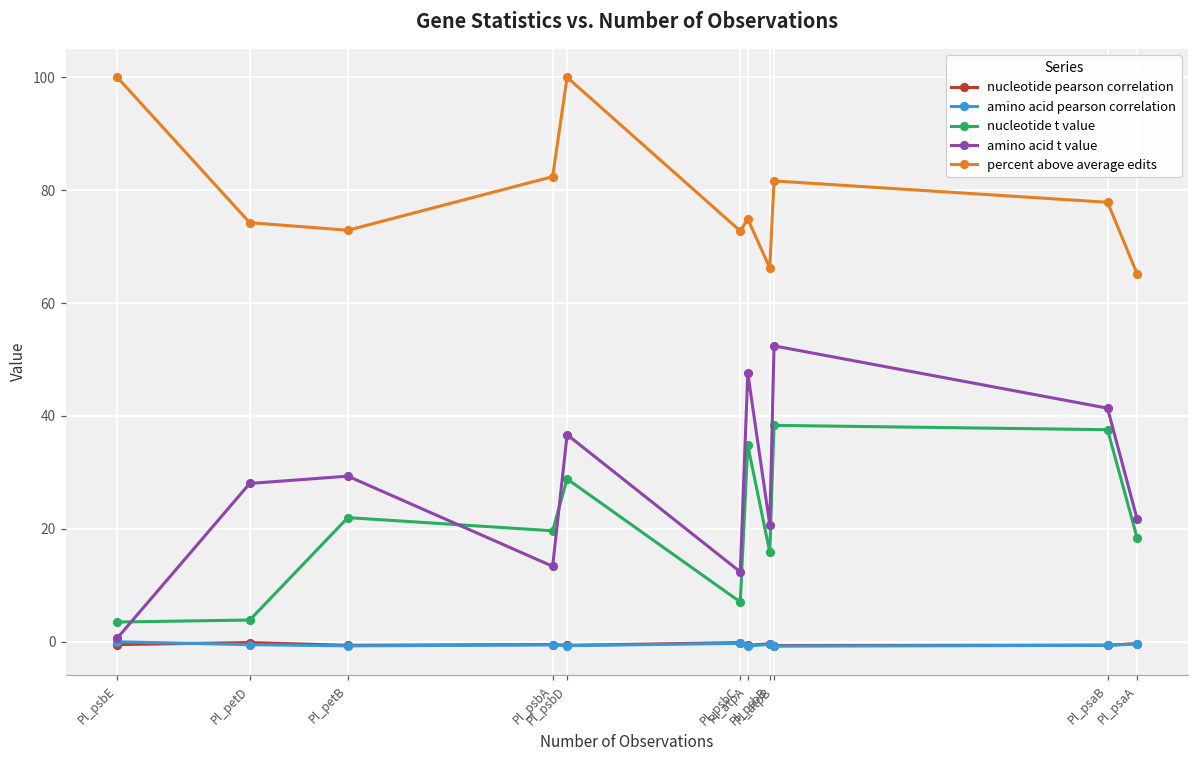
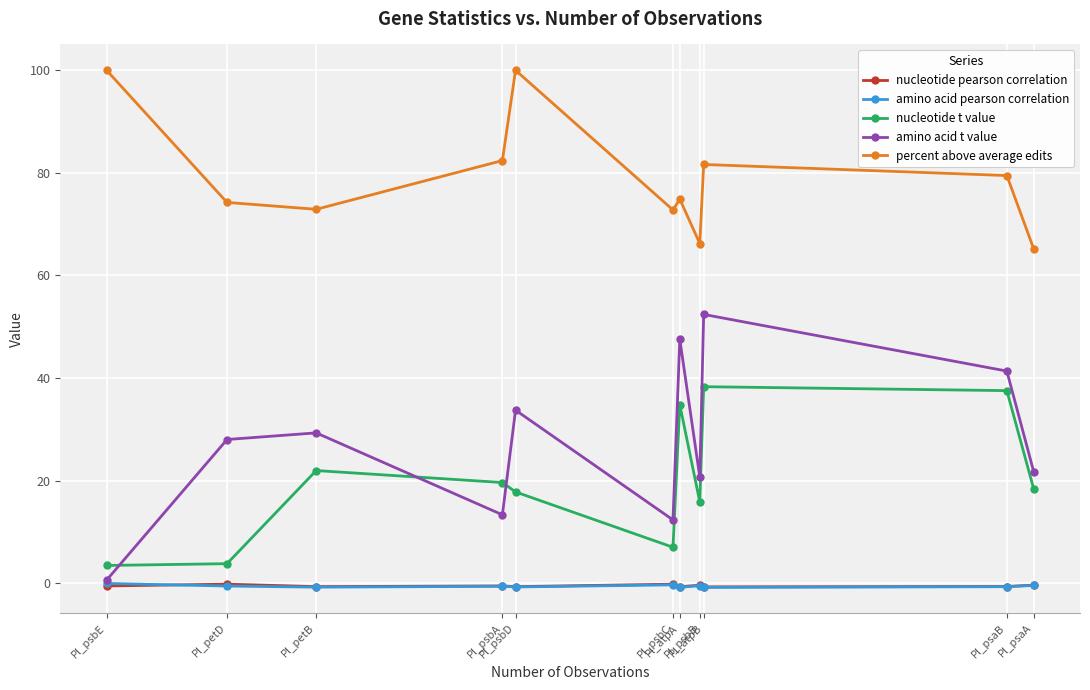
nucleotide t value, Pl_psbD: 29 -> 18
amino acid t value, Pl_psbD: 37 -> 34
percent above average edits, Pl_psaB: 78 -> 79
